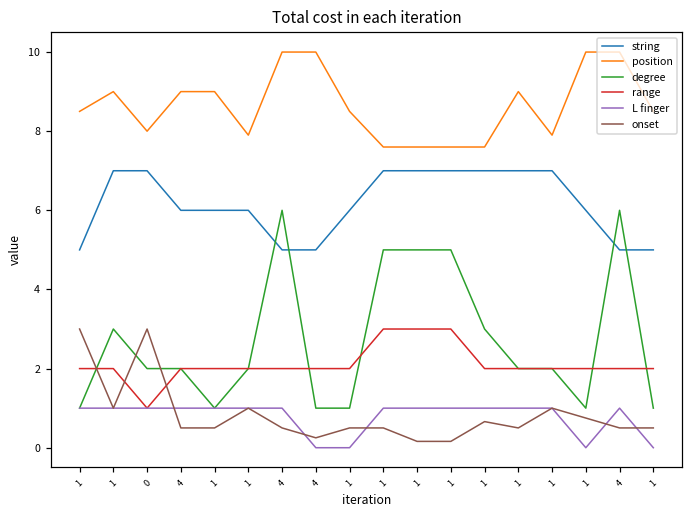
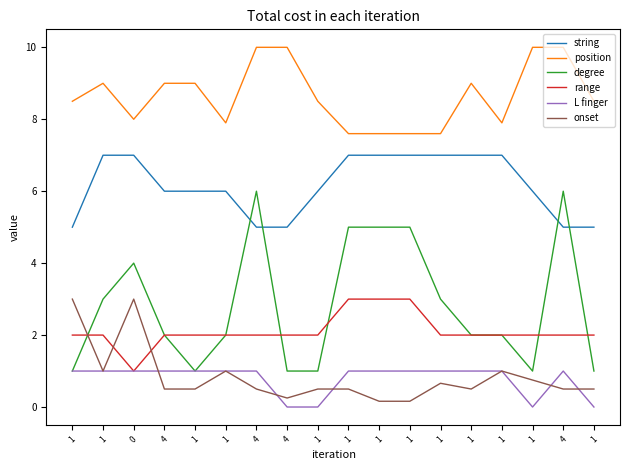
degree, 0: 2 -> 4
